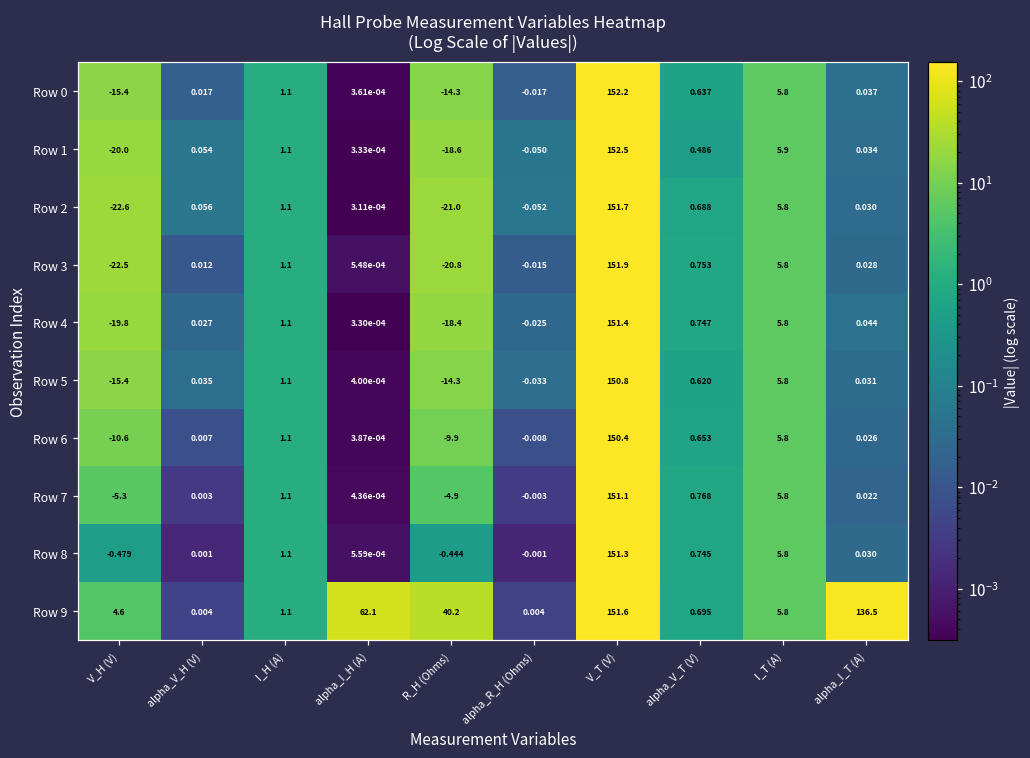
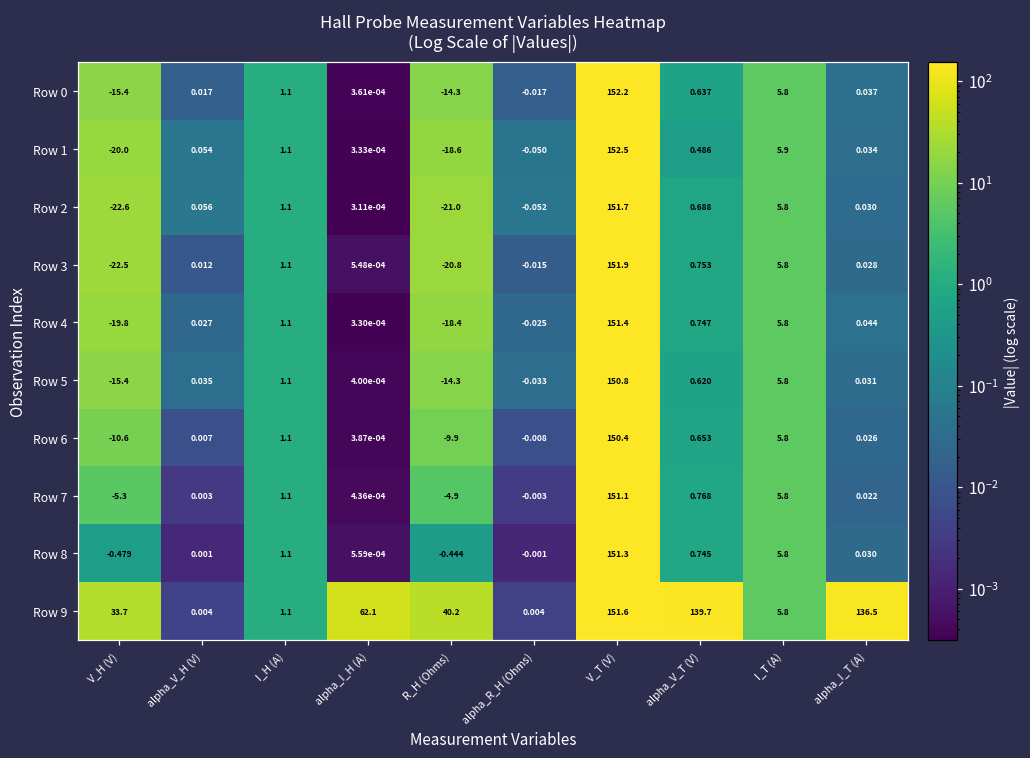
Row 9, V_H (V): 4.6 -> 33.7
Row 9, alpha_V_T (V): 0.695 -> 139.7
